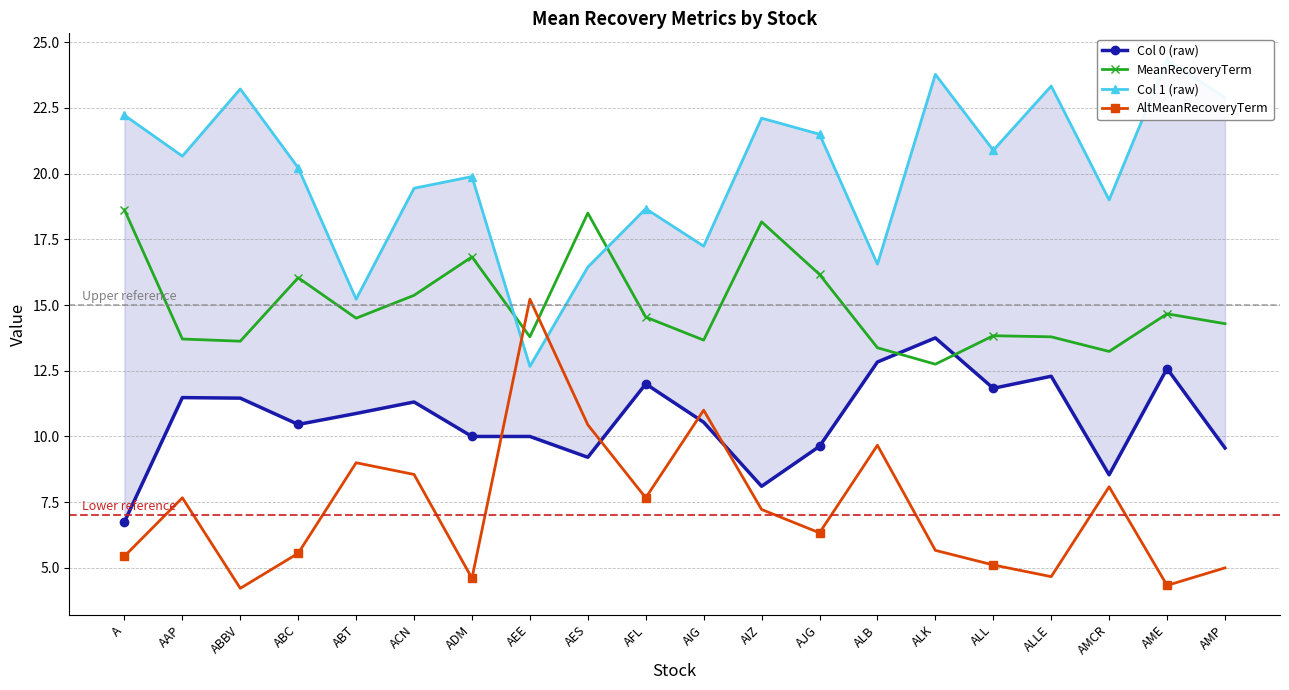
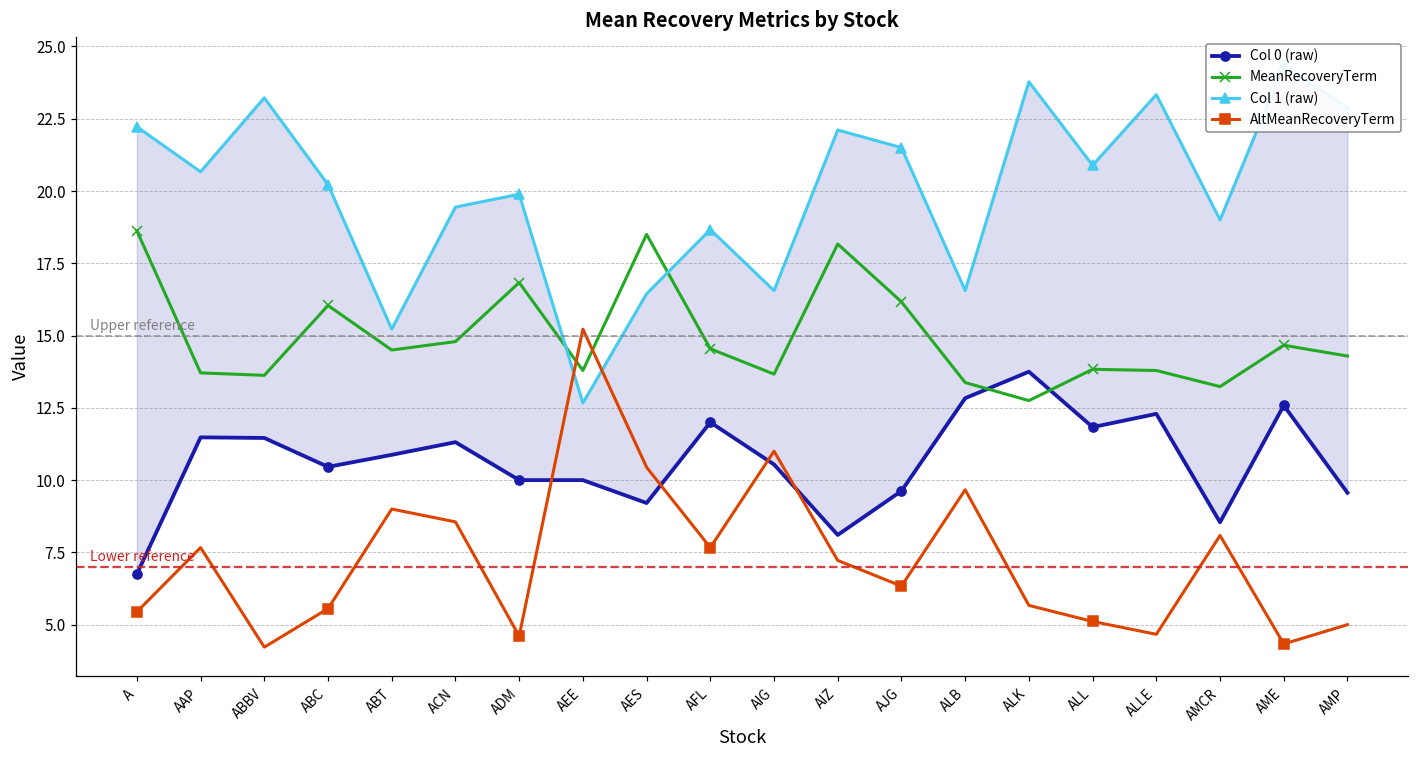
MeanRecoveryTerm, ACN: 15.4 -> 14.8
Col 1 (raw), AIG: 17.2 -> 16.6
